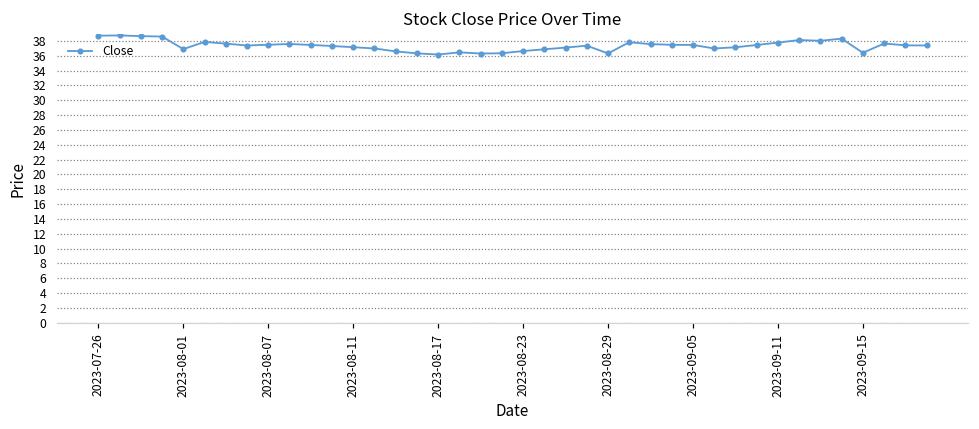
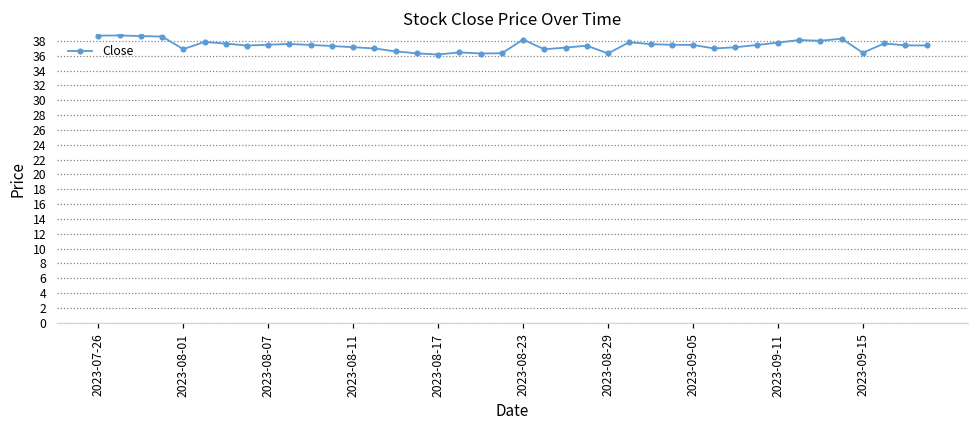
2023-08-23: 37 -> 38
